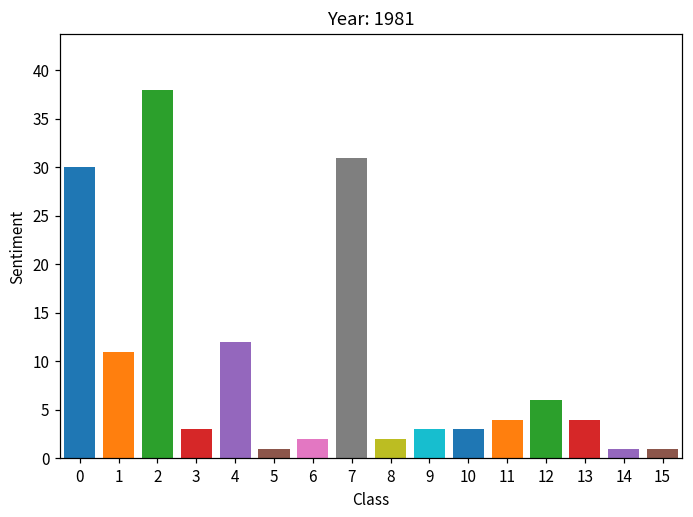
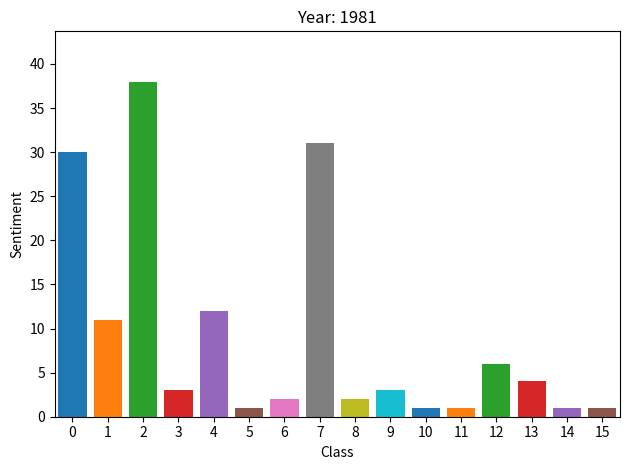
10: 3 -> 1
11: 4 -> 1
